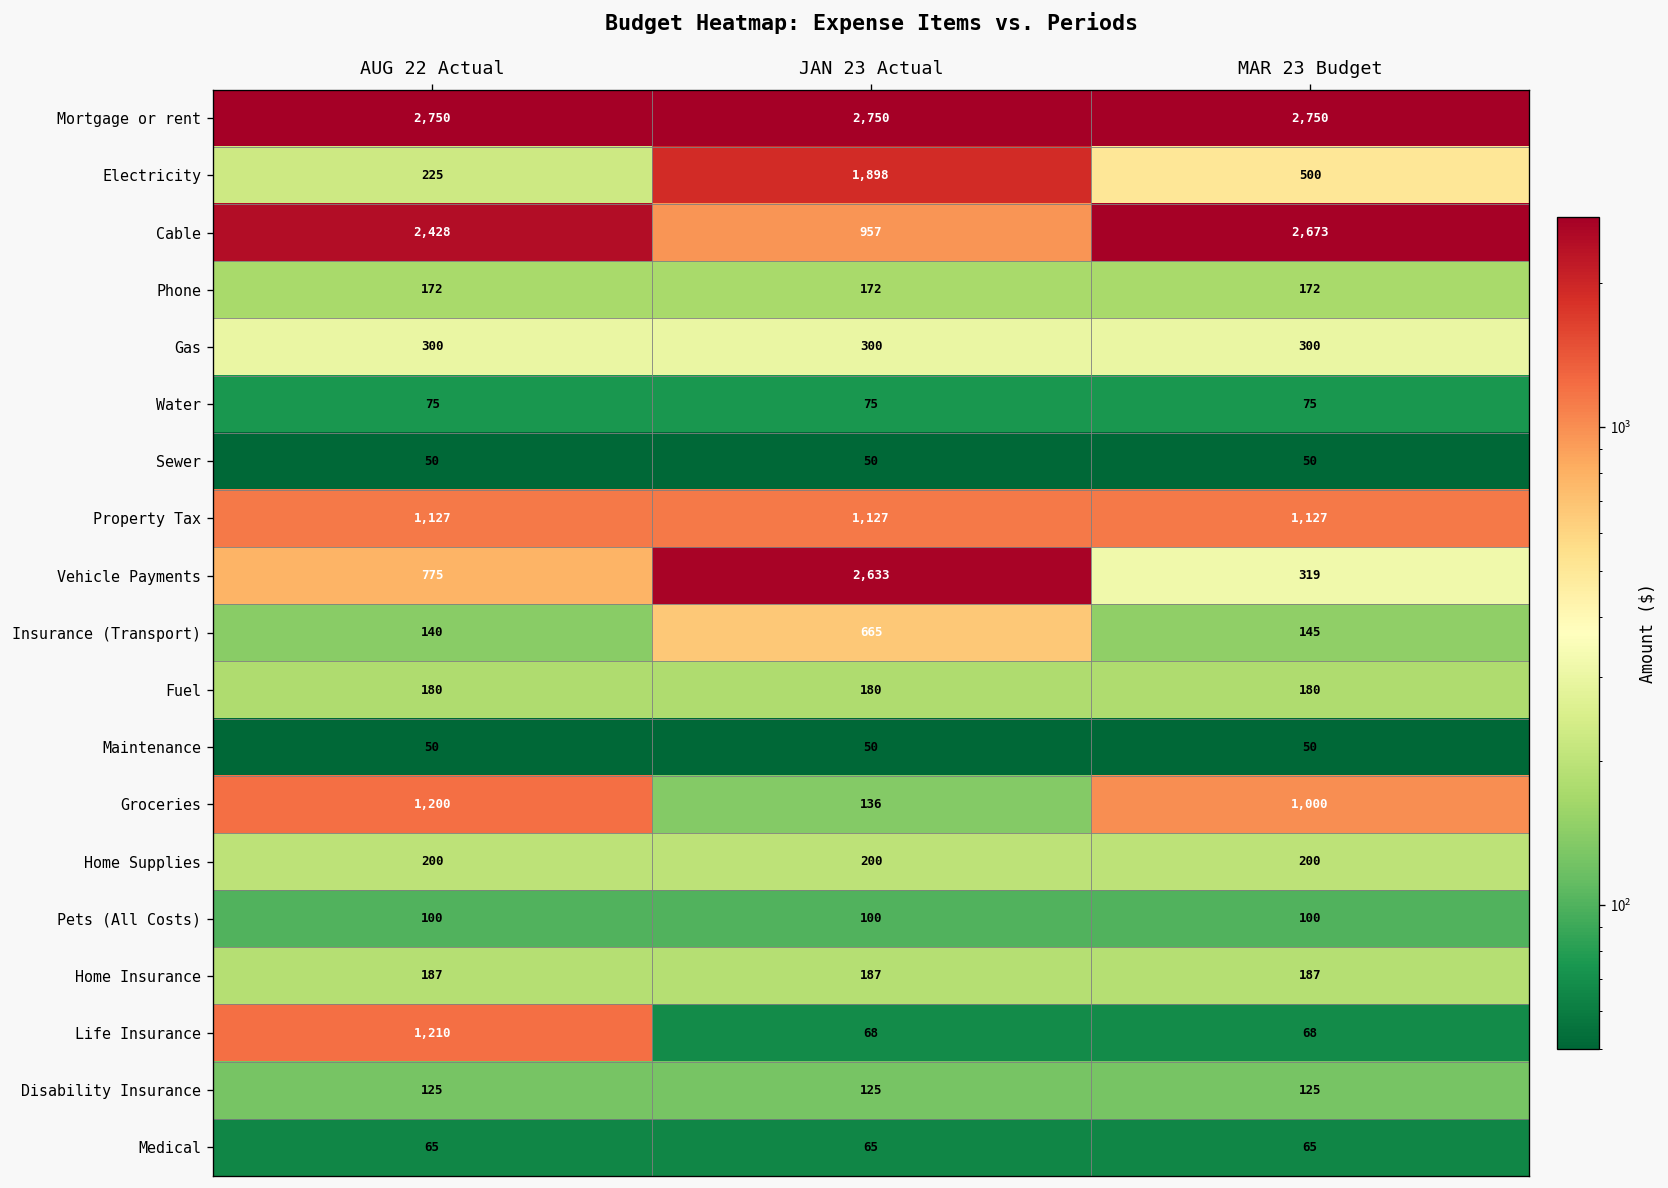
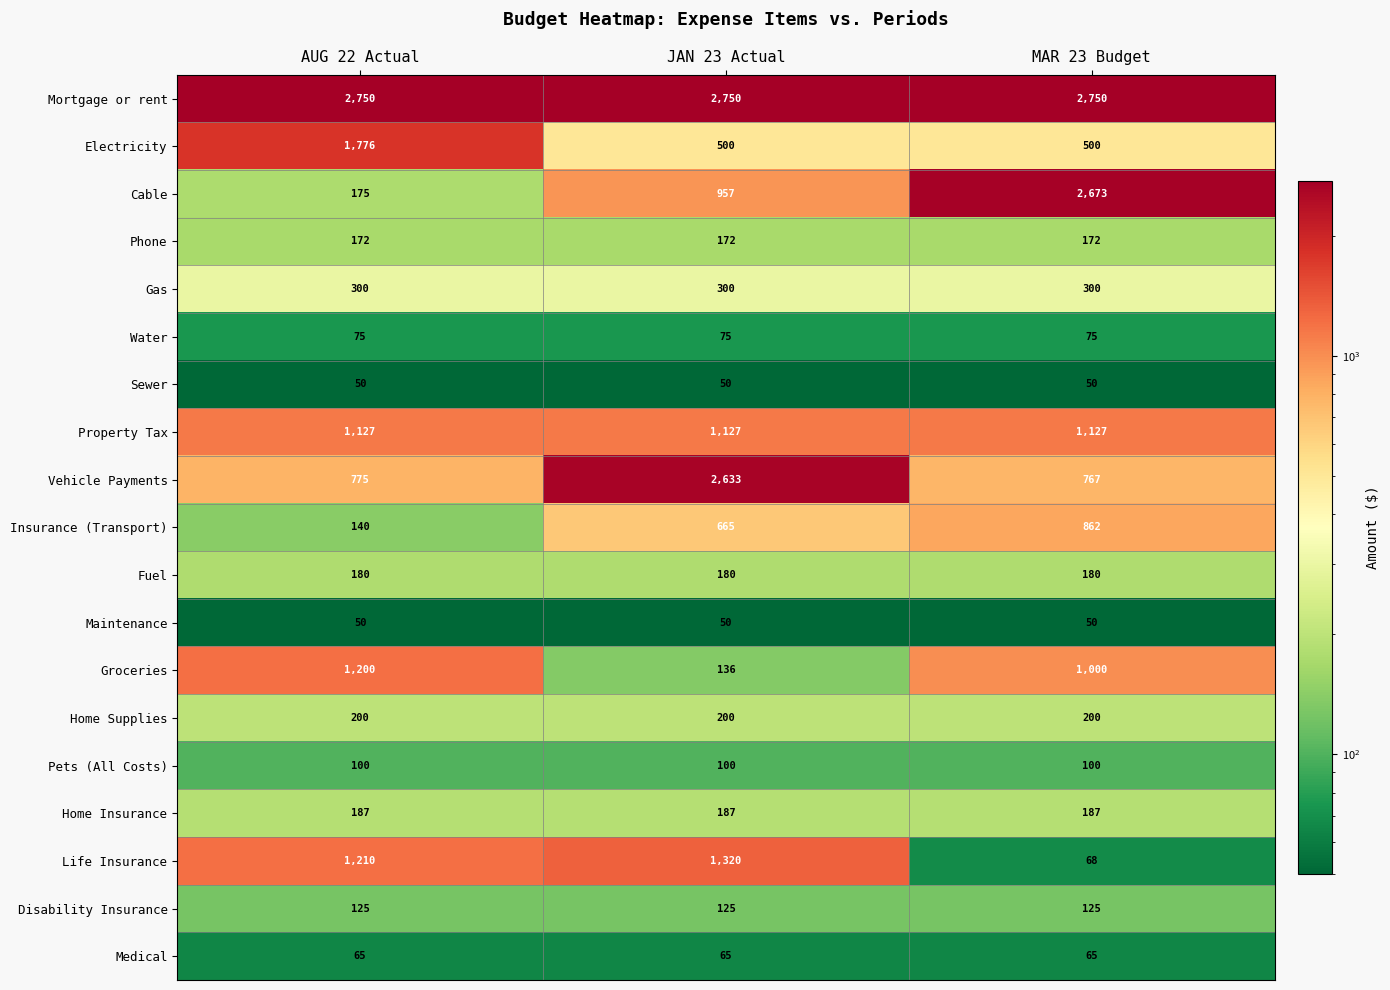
Electricity, AUG 22 Actual: 225 -> 1,776
Electricity, JAN 23 Actual: 1,898 -> 500
Cable, AUG 22 Actual: 2,428 -> 175
Vehicle Payments, MAR 23 Budget: 319 -> 767
Insurance (Transport), MAR 23 Budget: 145 -> 862
Life Insurance, JAN 23 Actual: 68 -> 1,320
